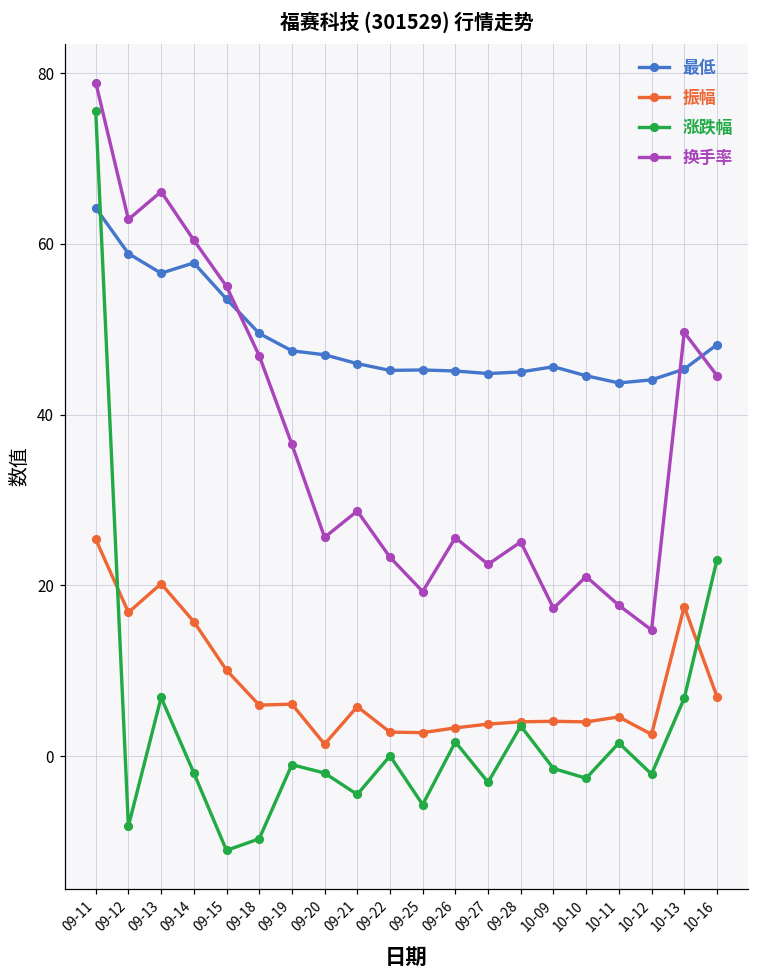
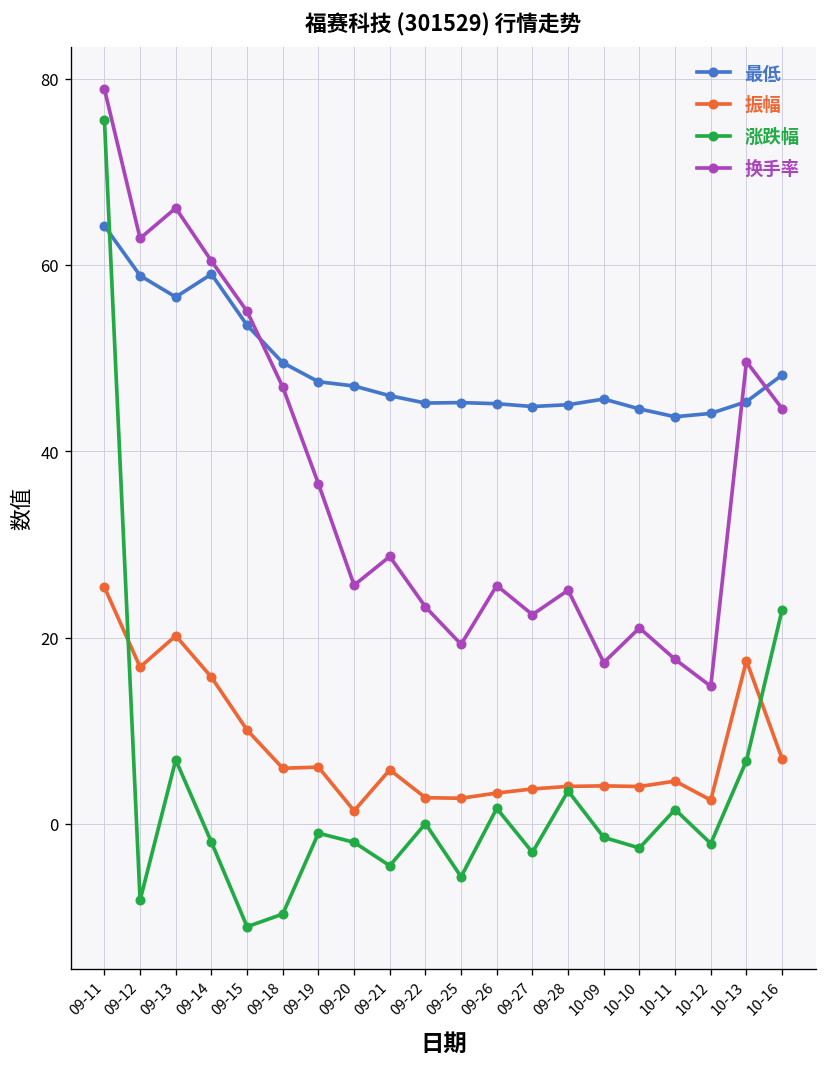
最低, 09-14: 58 -> 59
